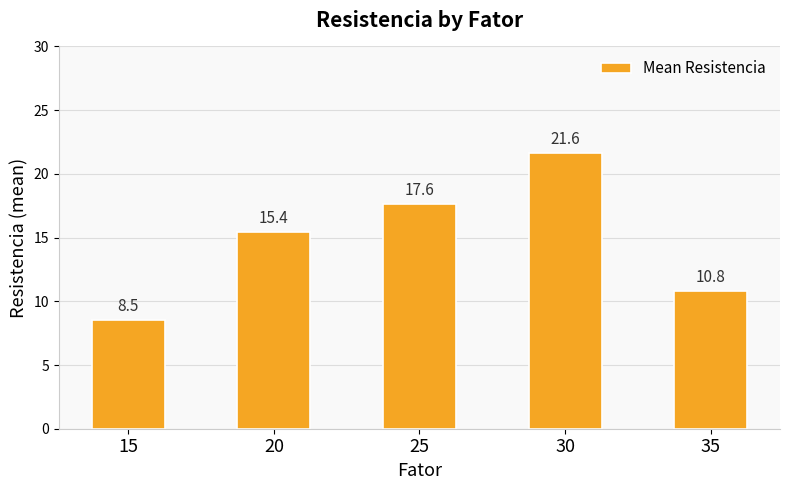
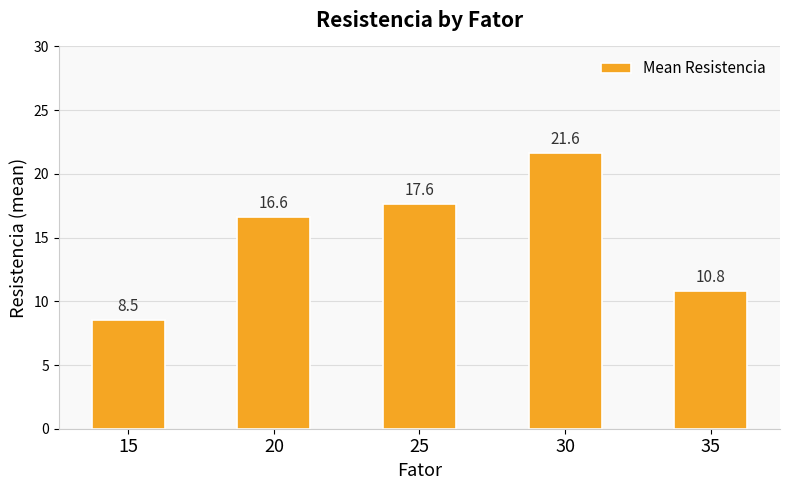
20: 15.4 -> 16.6
